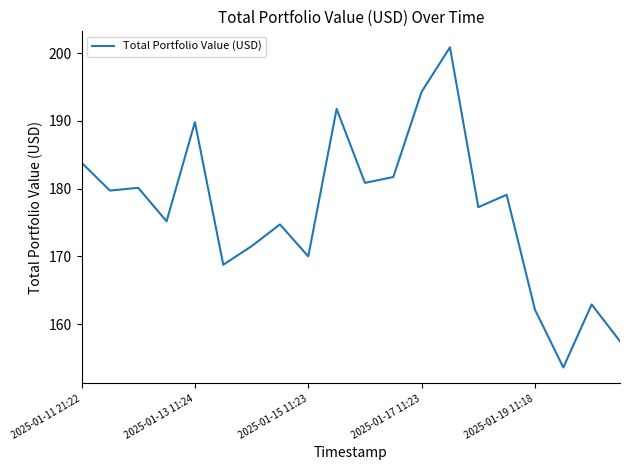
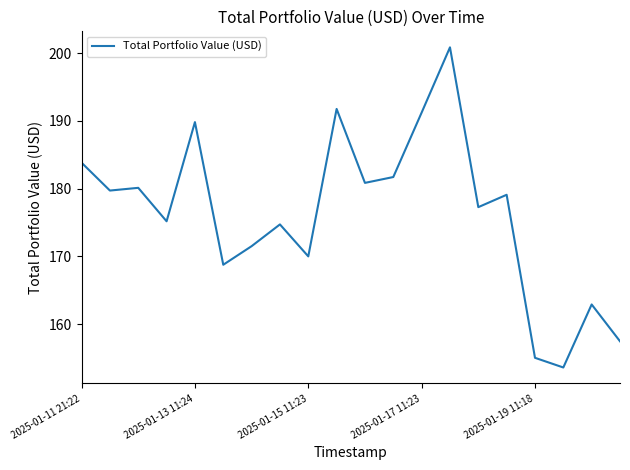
2025-01-17 11:23: 194 -> 191
2025-01-19 11:18: 162 -> 155
